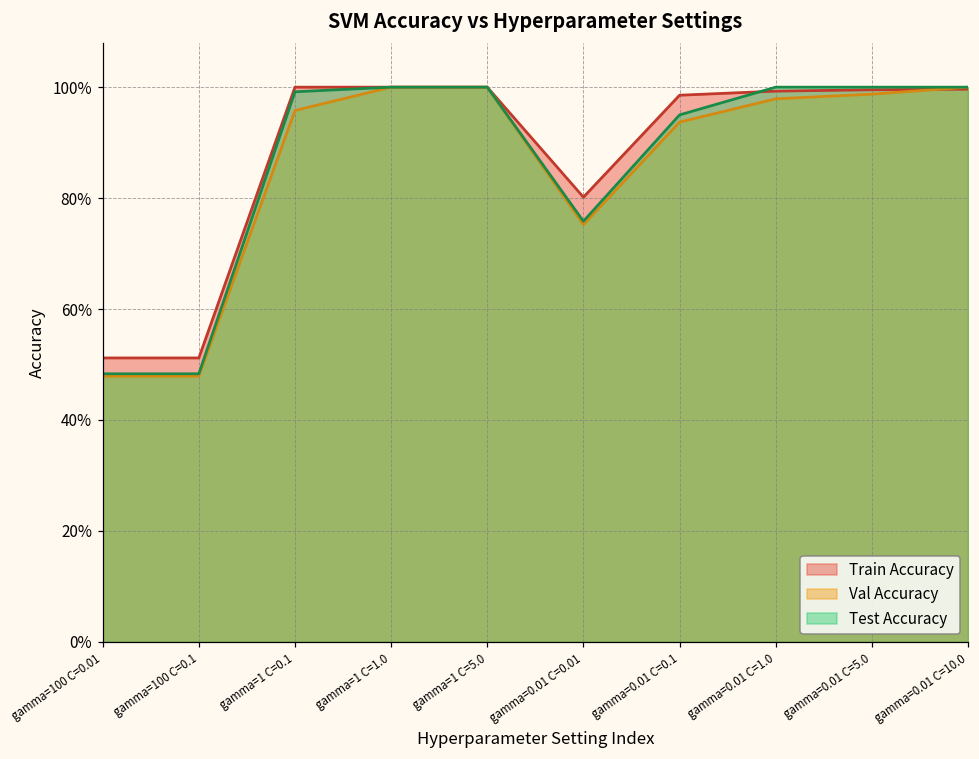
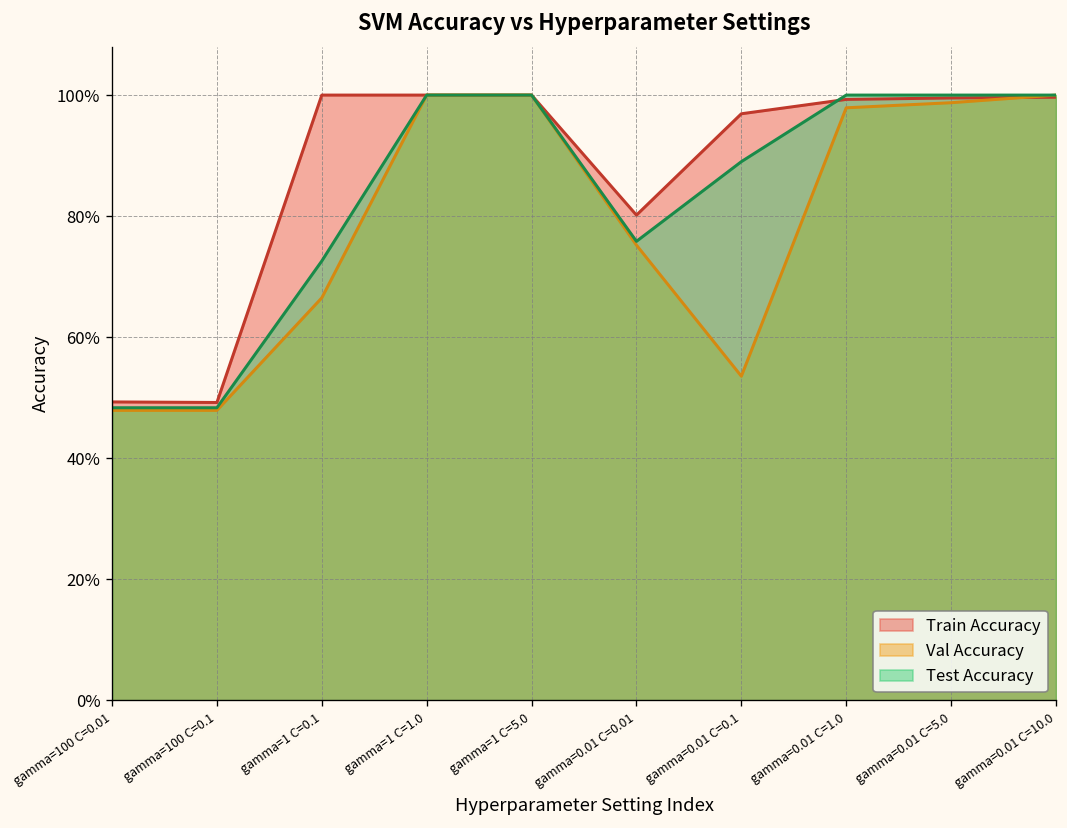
Train Accuracy, gamma=100 C=0.01: 51% -> 49%
Train Accuracy, gamma=100 C=0.1: 51% -> 49%
Val Accuracy, gamma=1 C=0.1: 96% -> 66%
Test Accuracy, gamma=1 C=0.1: 99% -> 73%
Train Accuracy, gamma=0.01 C=0.1: 99% -> 97%
Val Accuracy, gamma=0.01 C=0.1: 94% -> 54%
Test Accuracy, gamma=0.01 C=0.1: 95% -> 89%
